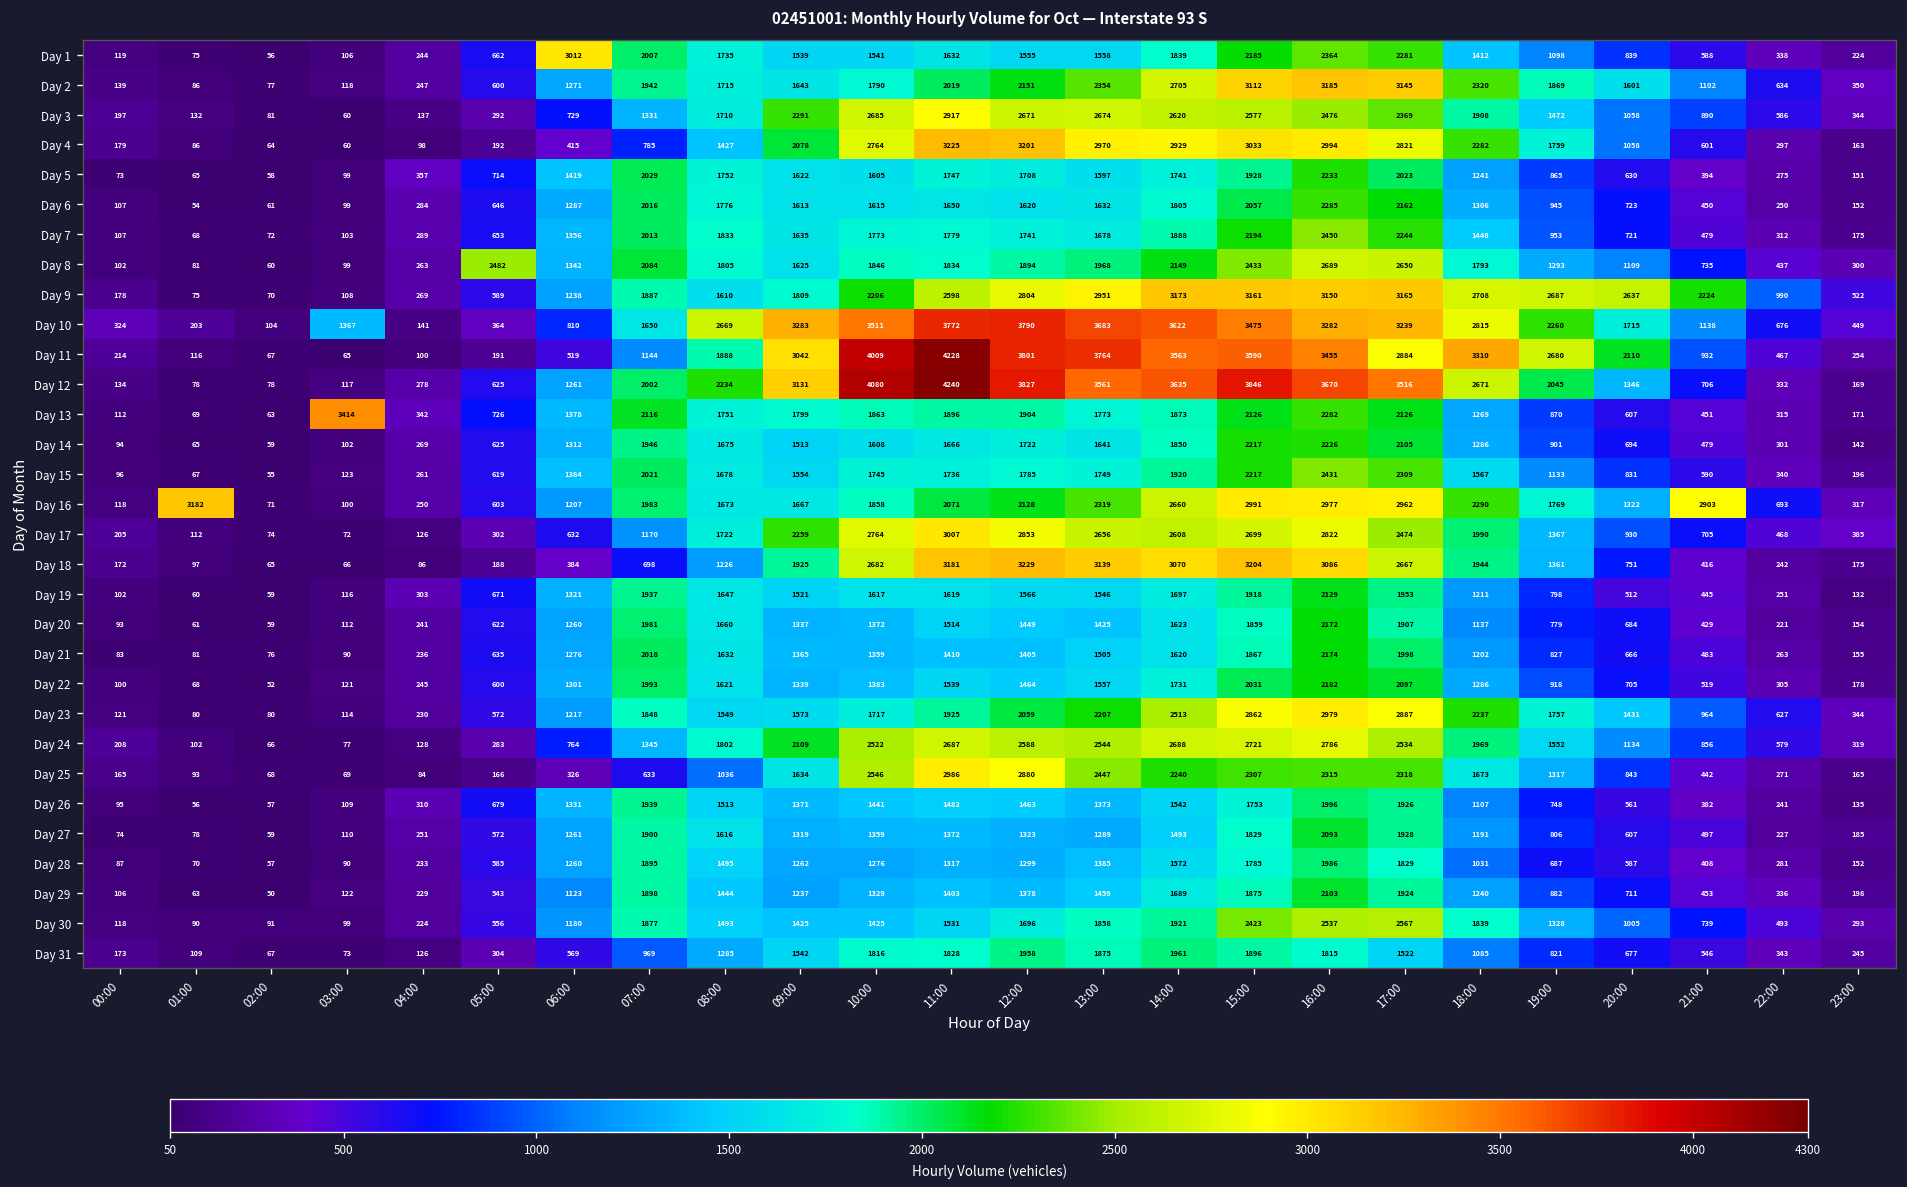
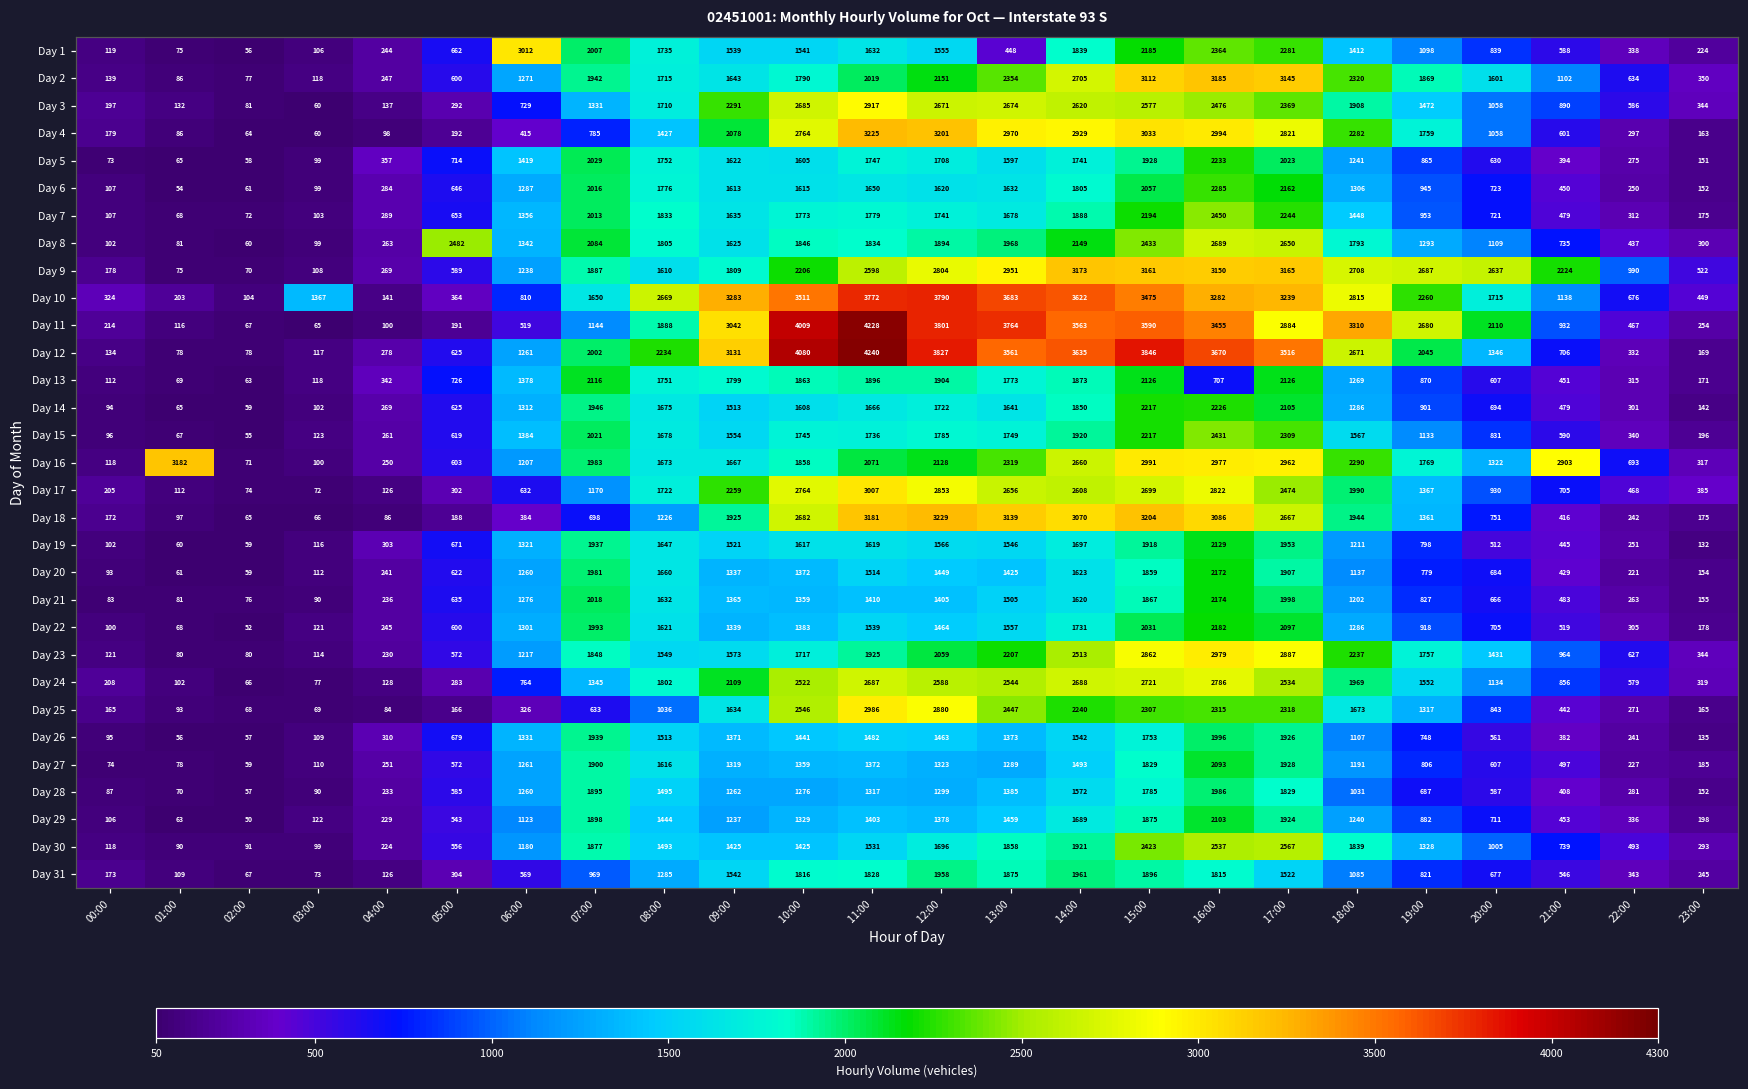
Day 1, 13:00: 1558 -> 448
Day 13, 03:00: 3414 -> 118
Day 13, 16:00: 2282 -> 707
